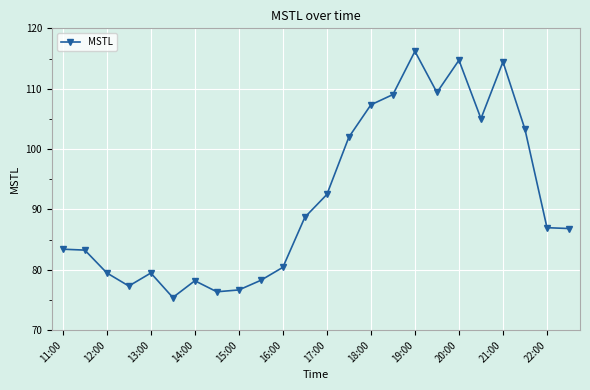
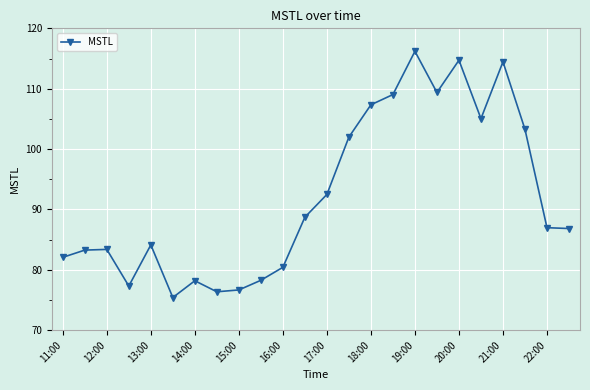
11:00: 83 -> 82
12:00: 79 -> 83
13:00: 79 -> 84
